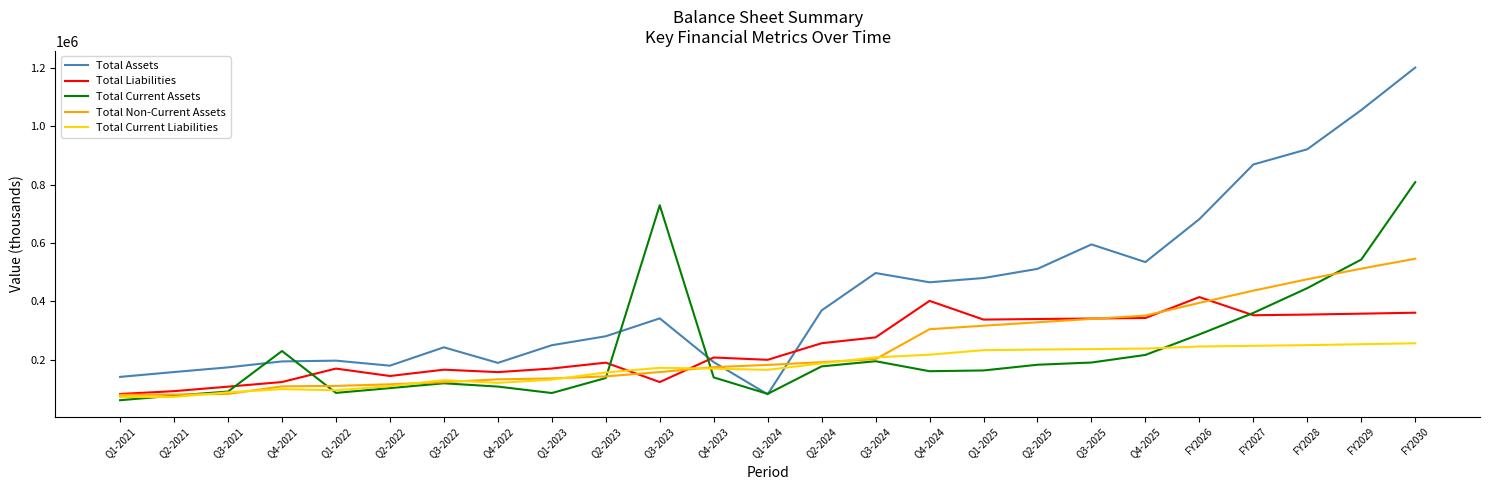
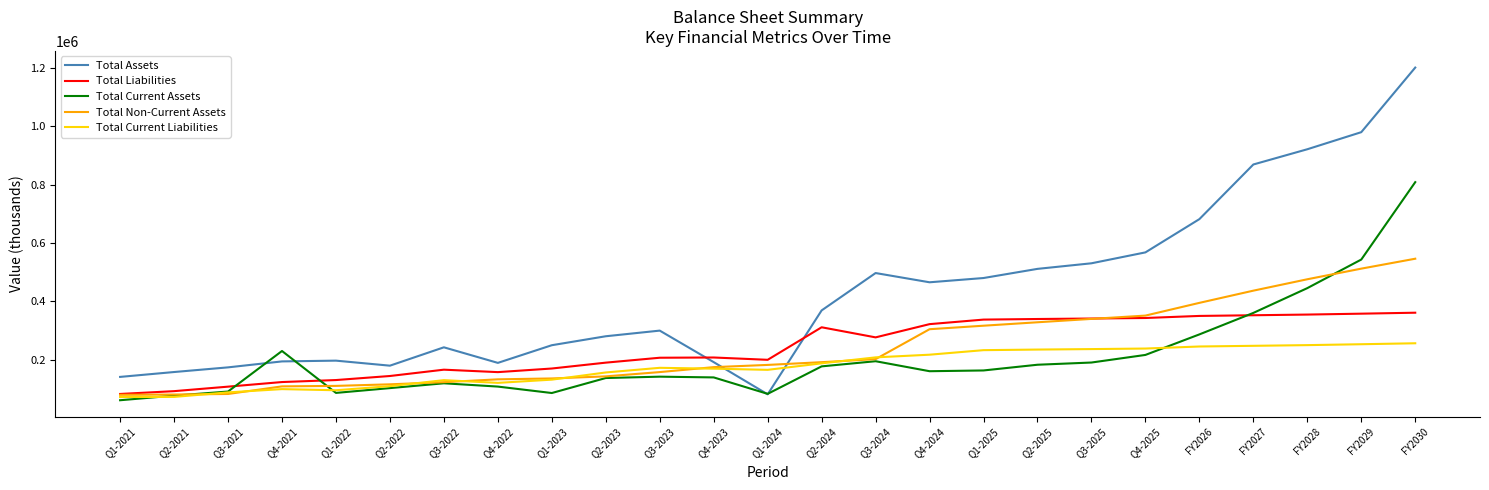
Total Liabilities, Q1-2022: 170000 -> 130000
Total Assets, Q3-2023: 340000 -> 300000
Total Liabilities, Q3-2023: 120000 -> 210000
Total Current Assets, Q3-2023: 730000 -> 140000
Total Liabilities, Q2-2024: 260000 -> 310000
Total Liabilities, Q4-2024: 400000 -> 320000
Total Assets, Q3-2025: 600000 -> 530000
Total Assets, Q4-2025: 540000 -> 570000
Total Liabilities, FY2026: 420000 -> 350000
Total Assets, FY2029: 1060000 -> 980000
